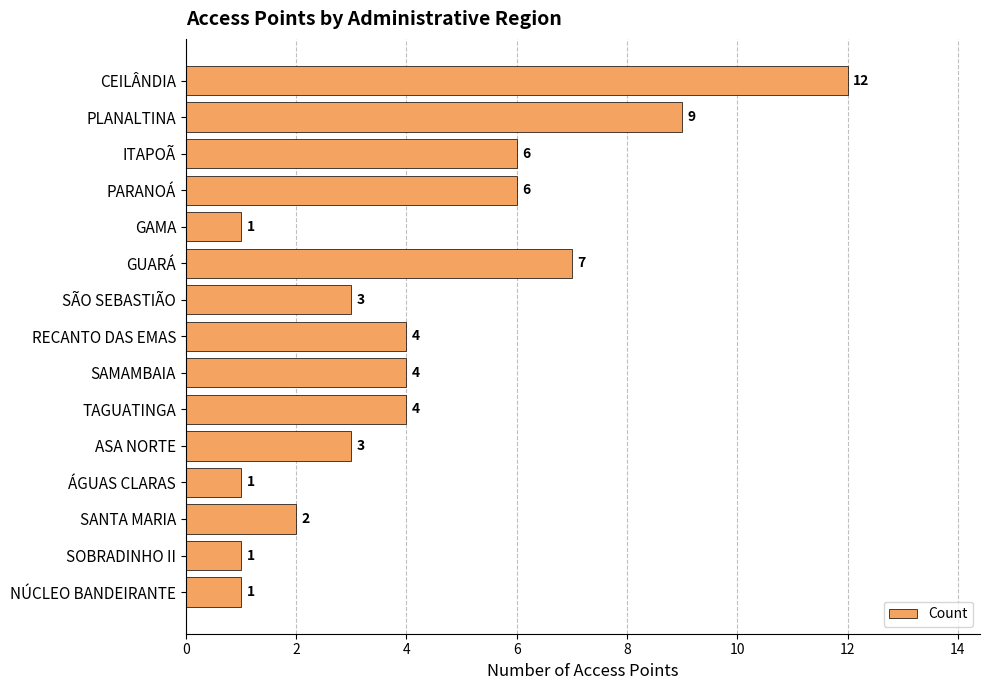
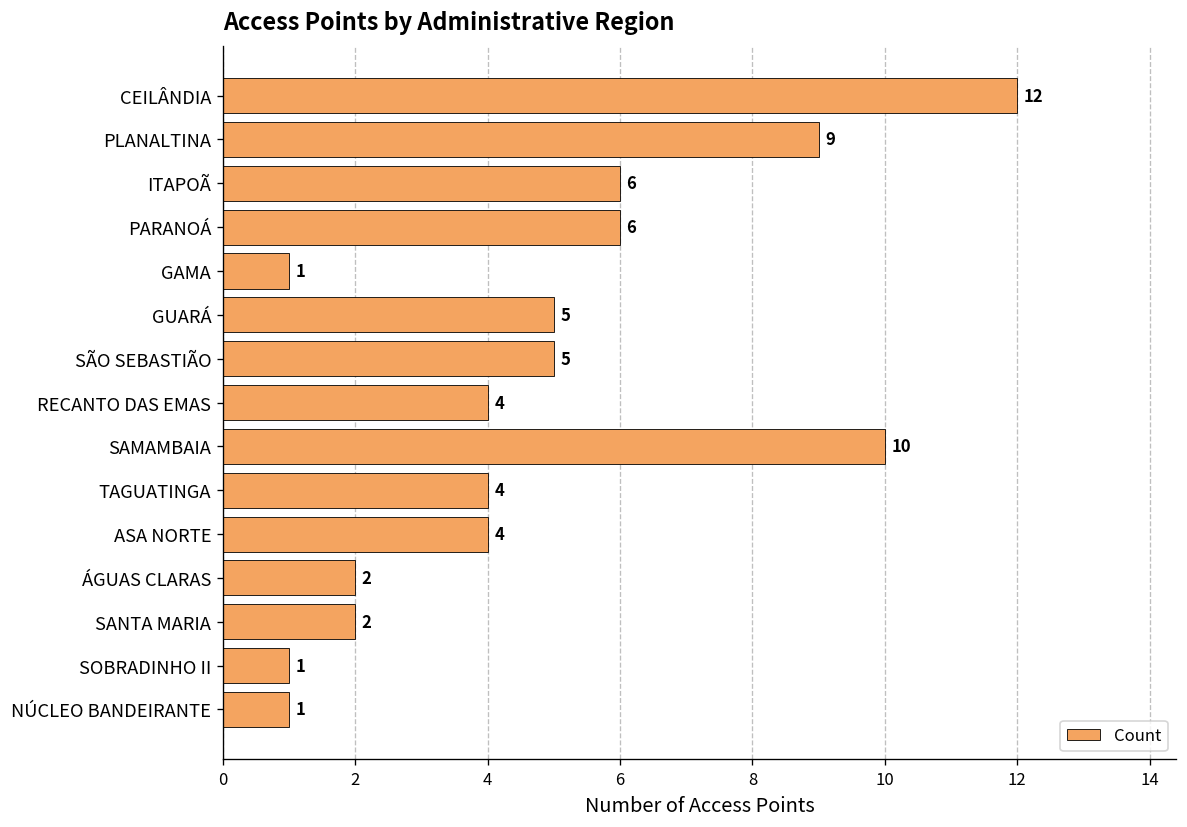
GUARÁ: 7 -> 5
SÃO SEBASTIÃO: 3 -> 5
SAMAMBAIA: 4 -> 10
ASA NORTE: 3 -> 4
ÁGUAS CLARAS: 1 -> 2
